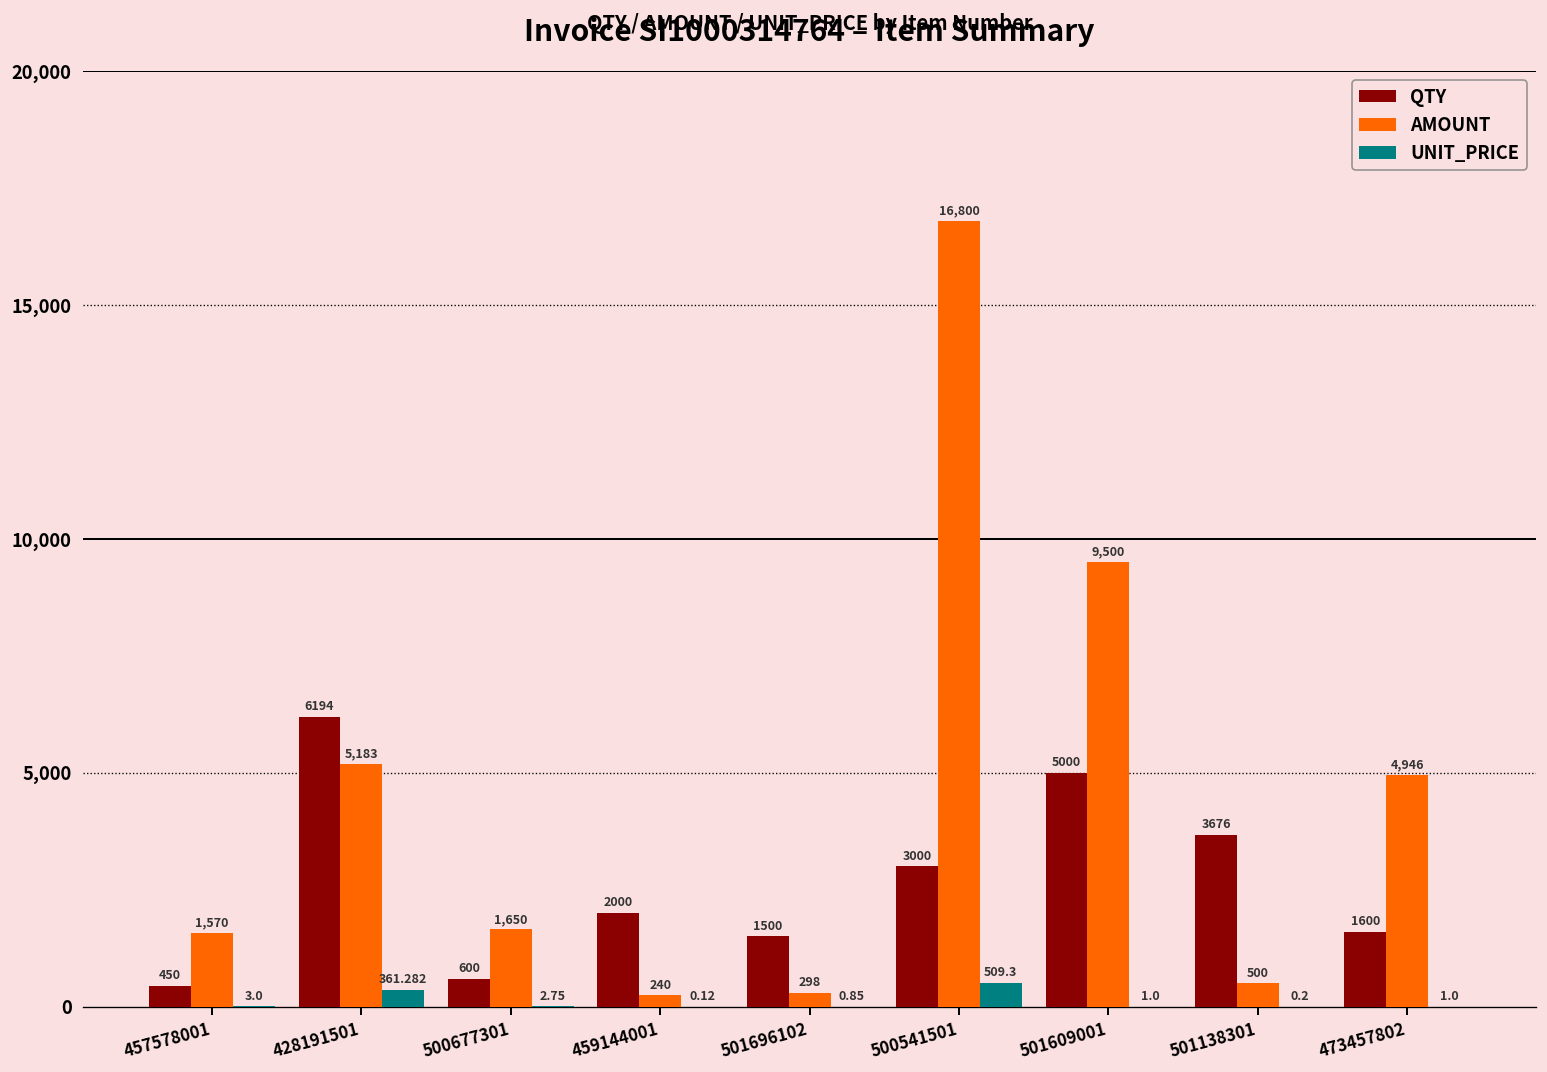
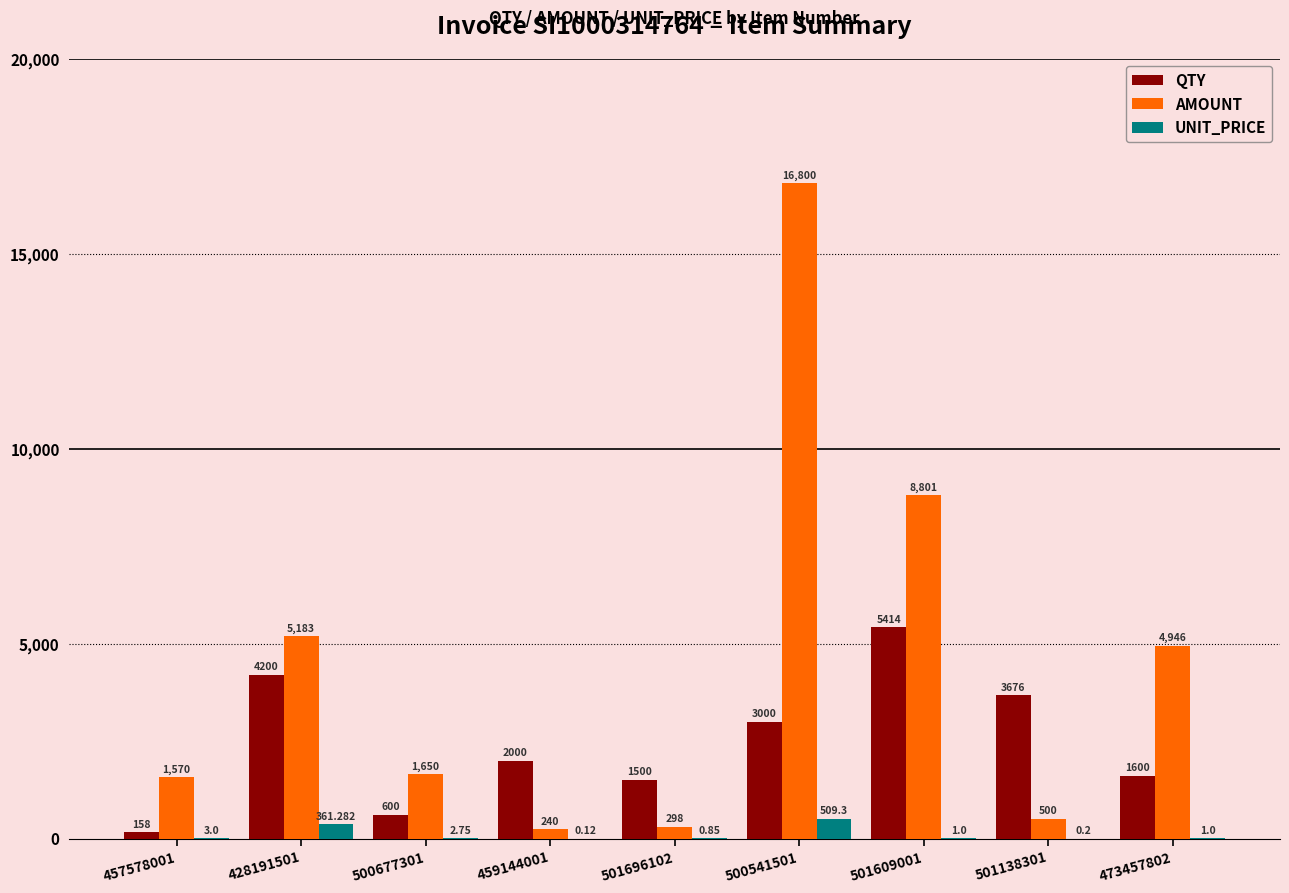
QTY, 457578001: 450 -> 158
QTY, 428191501: 6194 -> 4200
QTY, 501609001: 5000 -> 5414
AMOUNT, 501609001: 9,500 -> 8,801
